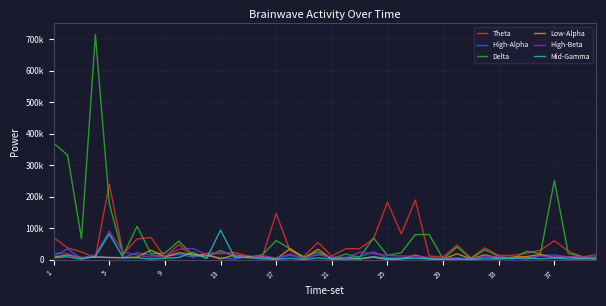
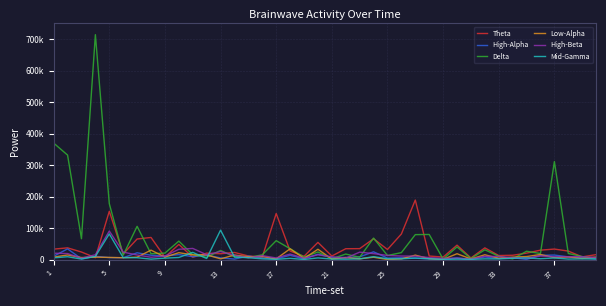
Theta, 1: 70000 -> 30000
Theta, 5: 240000 -> 150000
Theta, 25: 180000 -> 30000
Theta, 37: 60000 -> 30000
Delta, 37: 250000 -> 310000
